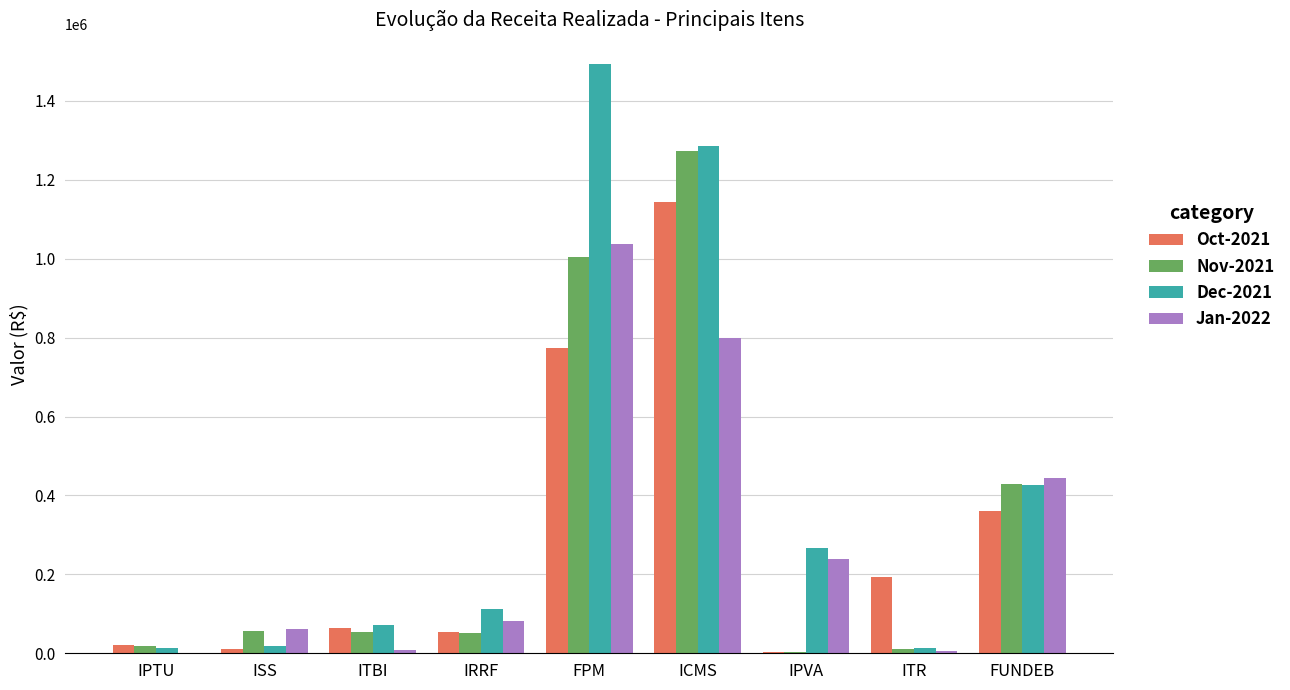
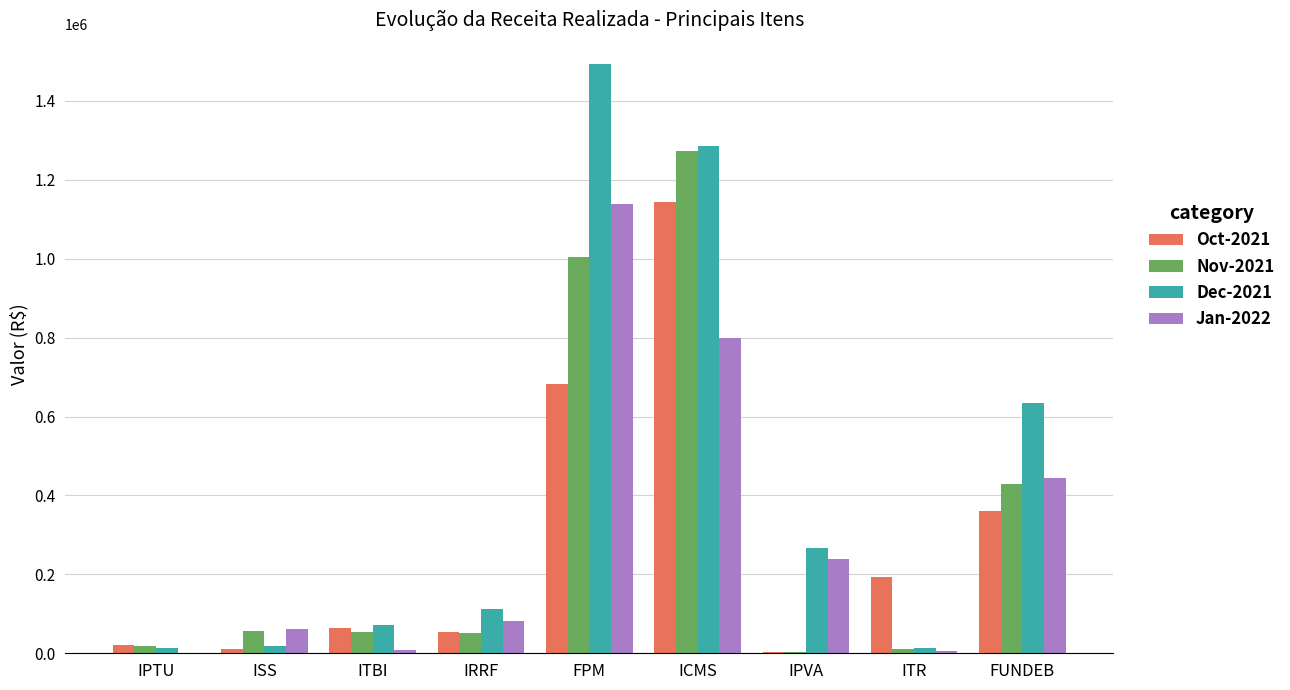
Oct-2021, FPM: 770000 -> 680000
Jan-2022, FPM: 1040000 -> 1140000
Dec-2021, FUNDEB: 430000 -> 630000
